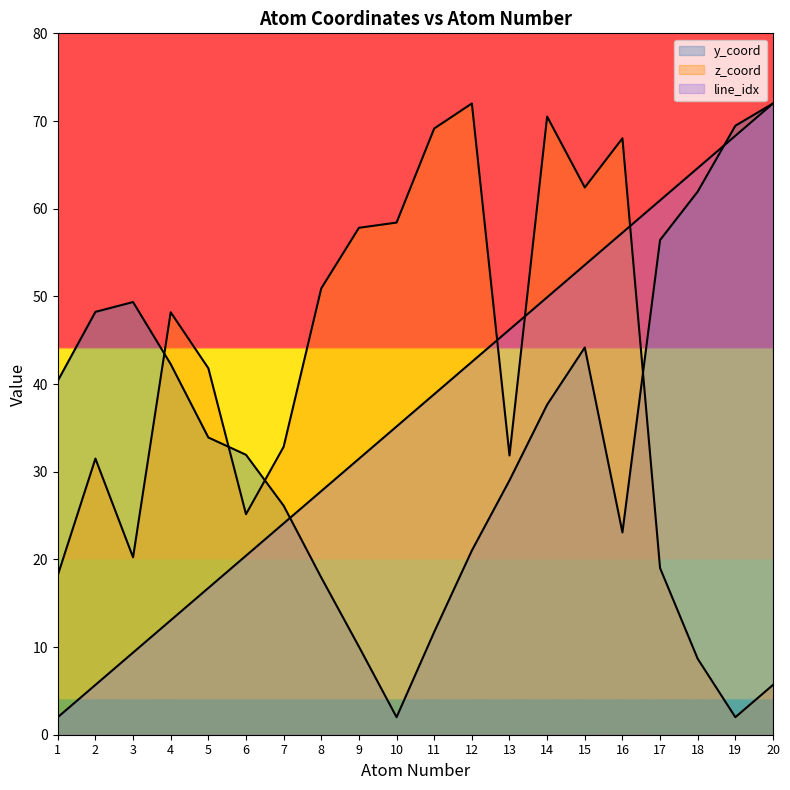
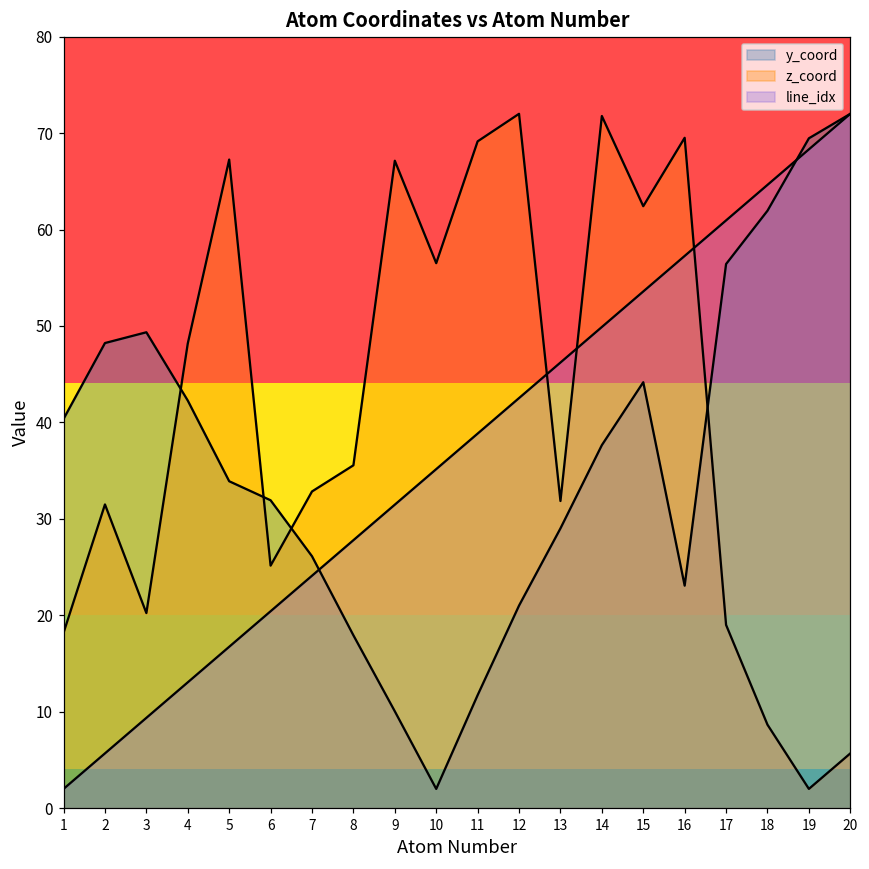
z_coord, 5: 42 -> 67
z_coord, 8: 51 -> 36
z_coord, 9: 58 -> 67
z_coord, 10: 58 -> 57
z_coord, 14: 71 -> 72
z_coord, 16: 68 -> 70
